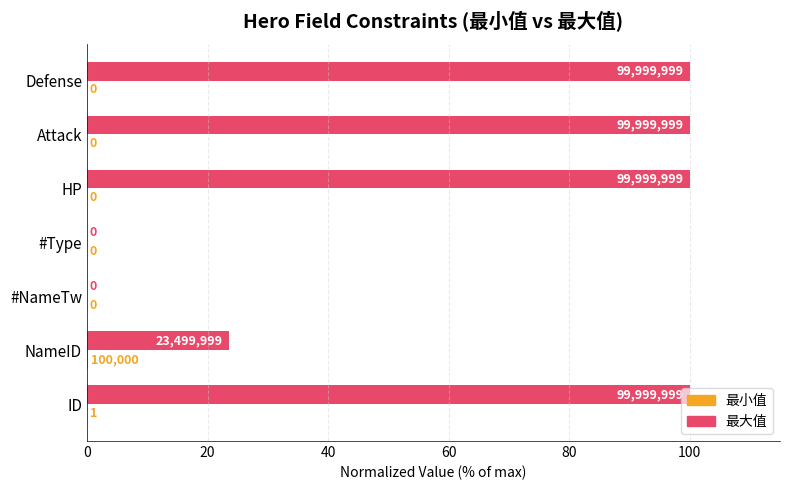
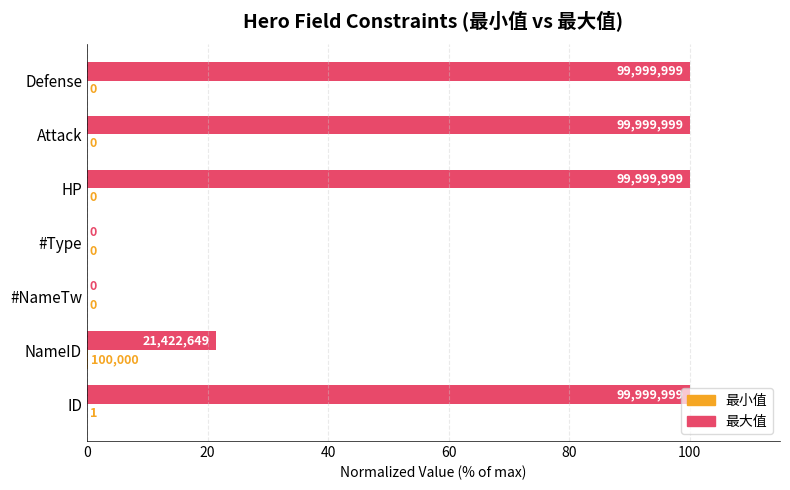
最大值, NameID: 23,499,999 -> 21,422,649
